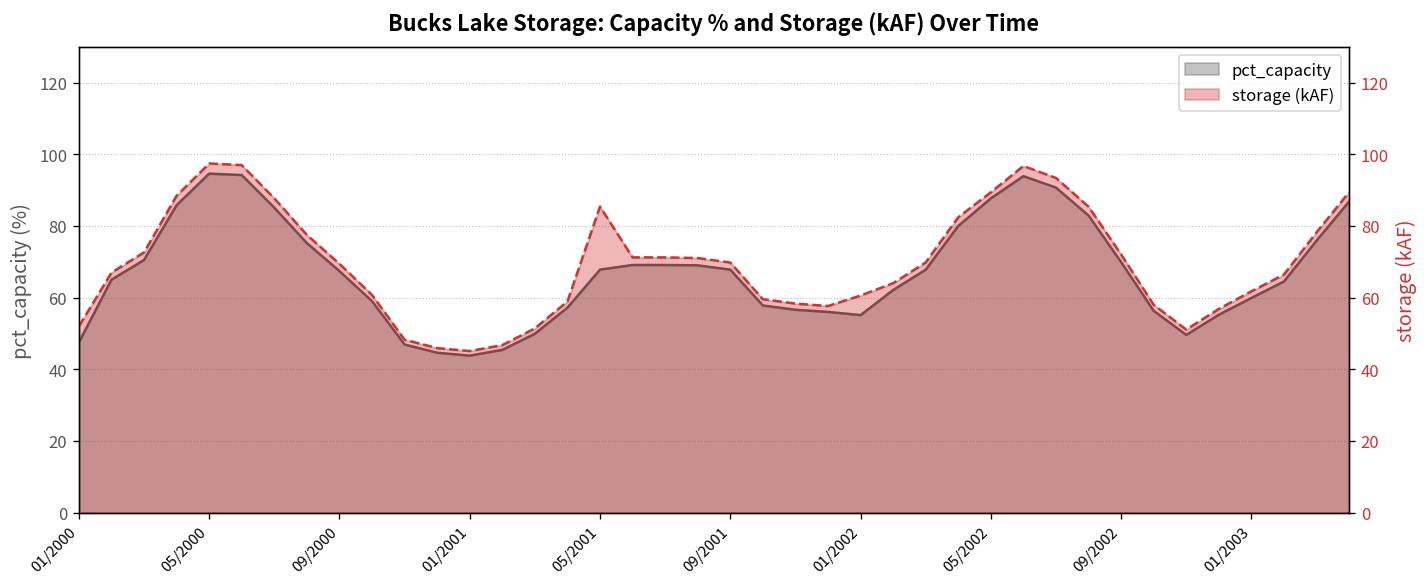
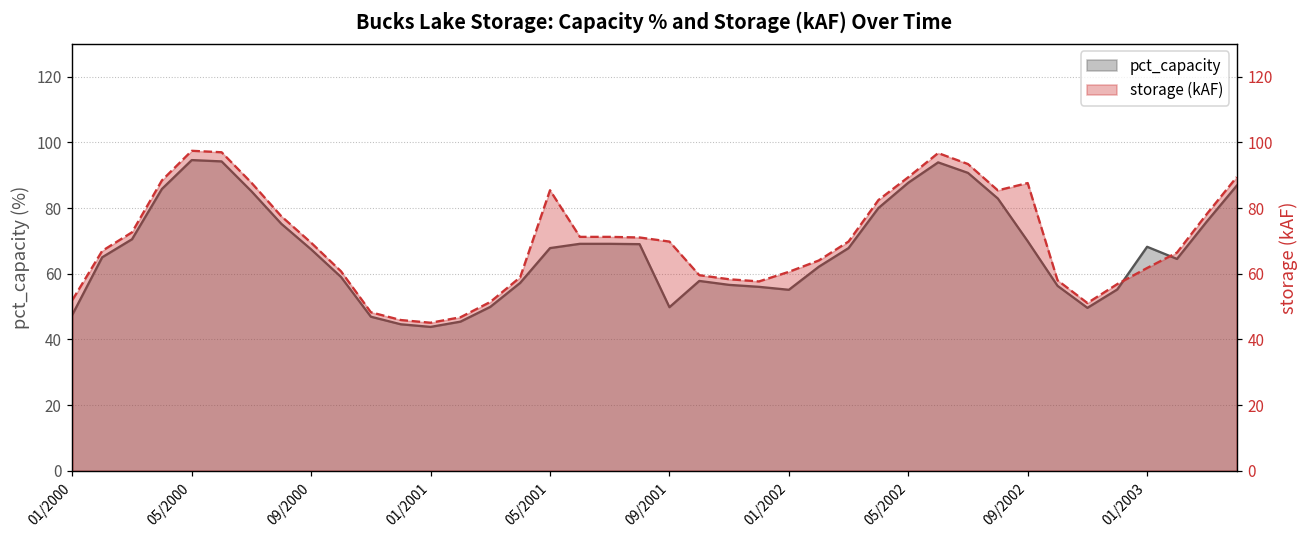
pct_capacity, 09/2001: 68 -> 50
pct_capacity, 01/2003: 60 -> 68
storage (kAF), 09/2002: 72 -> 88
